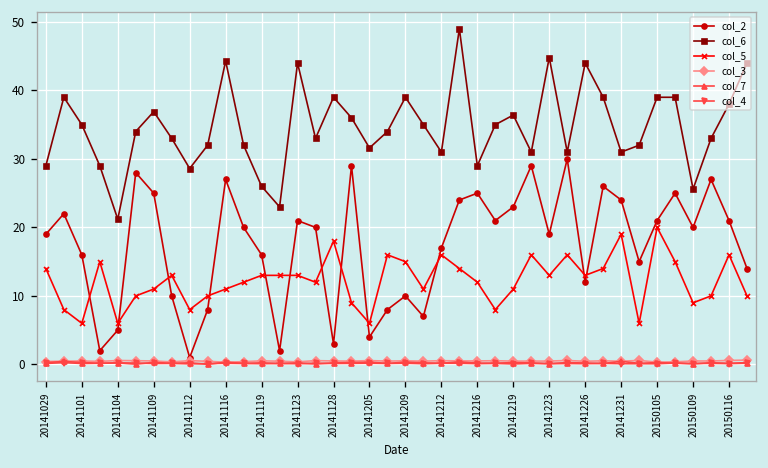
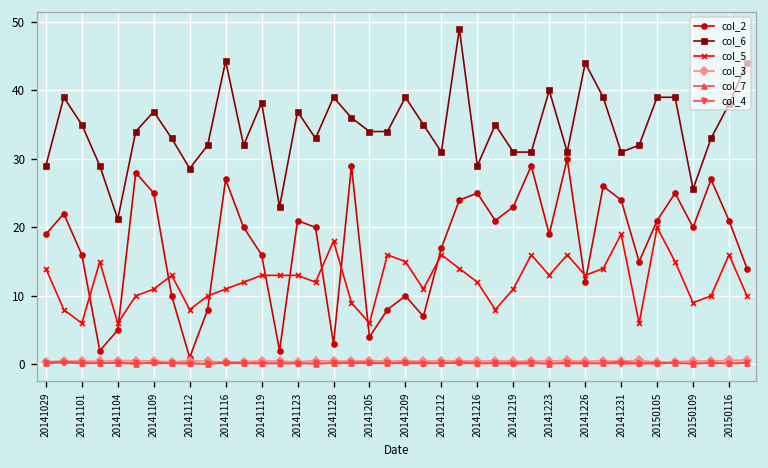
col_6, 20141119: 26 -> 38
col_6, 20141123: 44 -> 37
col_6, 20141205: 32 -> 34
col_6, 20141219: 36 -> 31
col_6, 20141223: 45 -> 40
